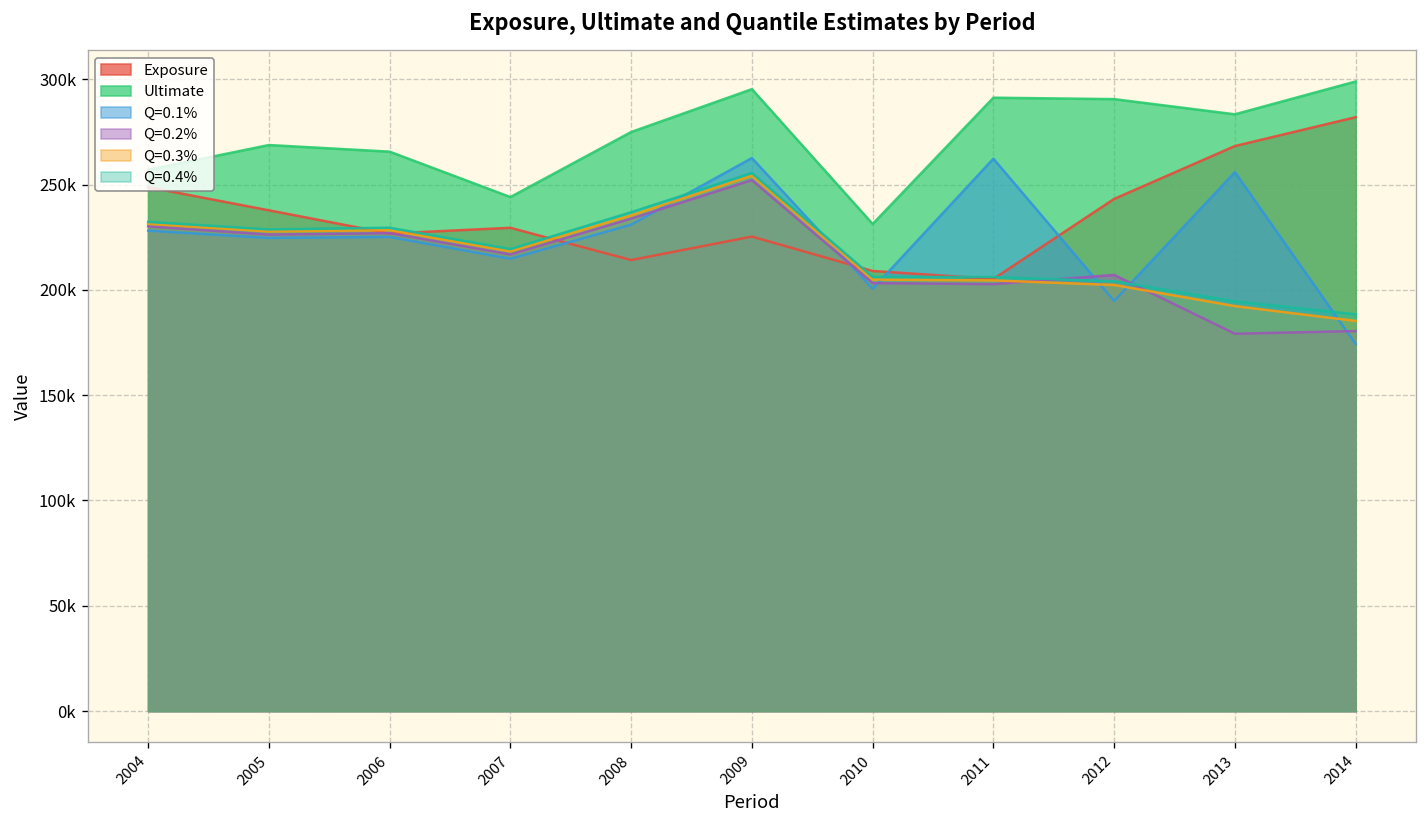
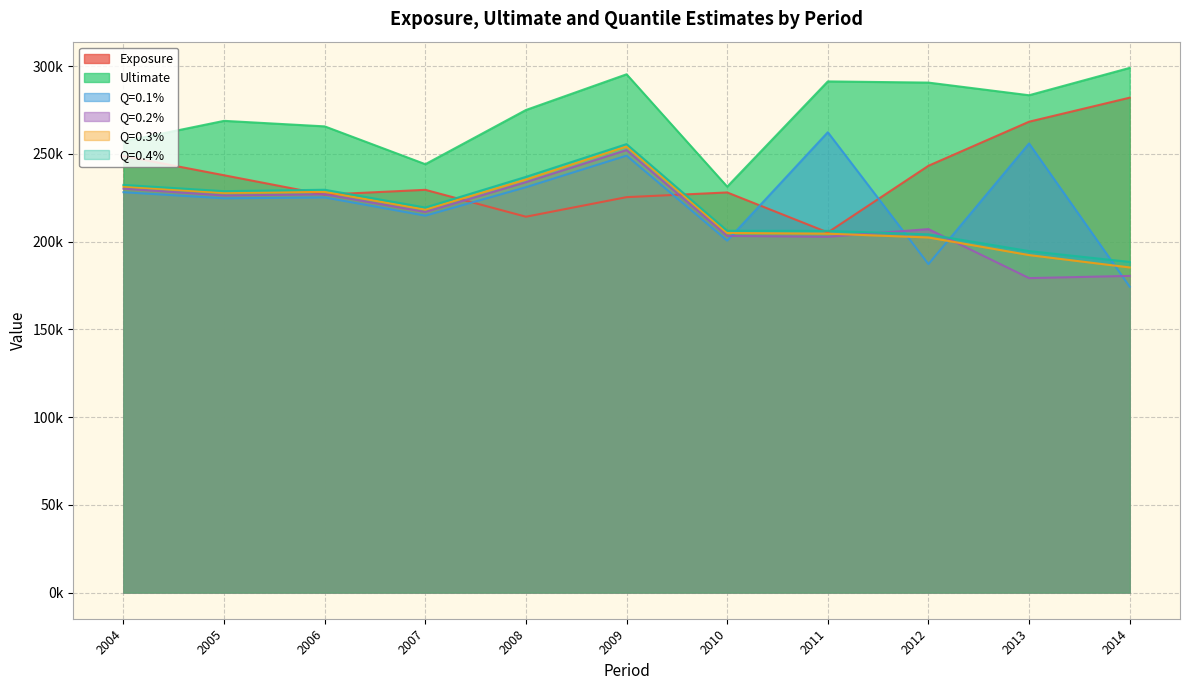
Q=0.1%, 2009: 263000 -> 249000
Exposure, 2010: 209000 -> 228000
Q=0.1%, 2012: 195000 -> 187000
